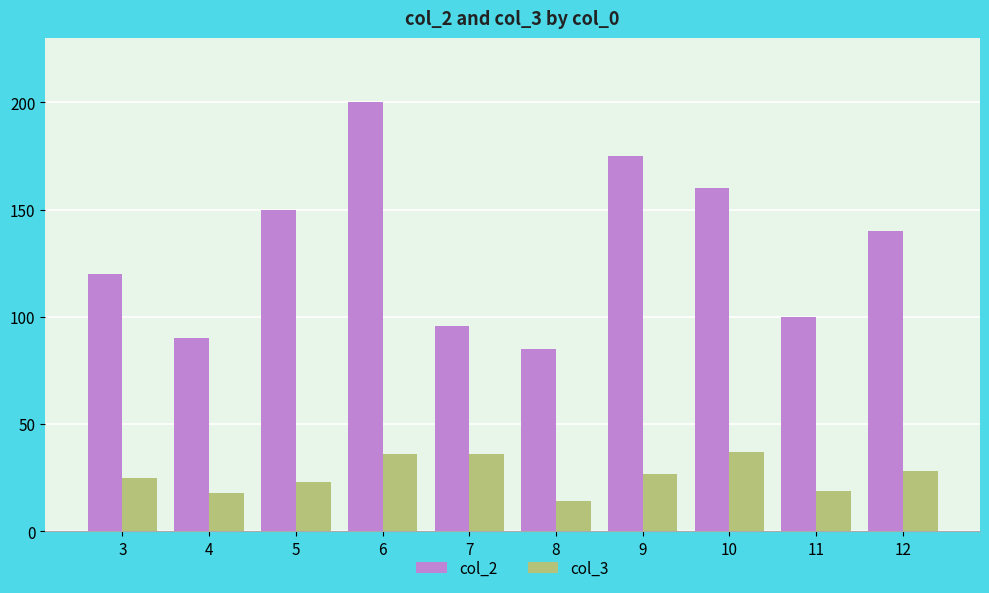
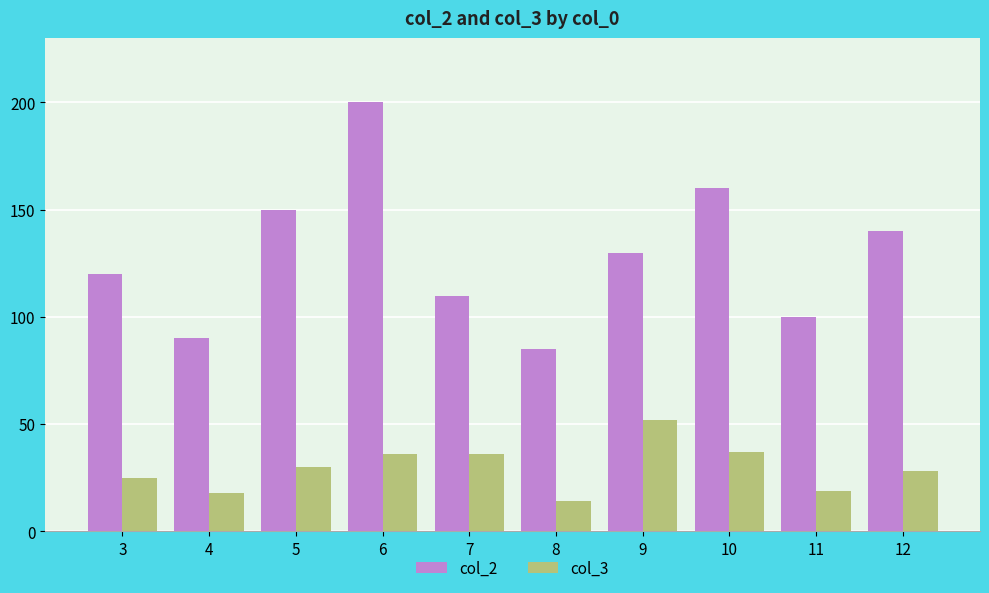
col_3, 5: 23 -> 30
col_2, 7: 96 -> 110
col_2, 9: 175 -> 130
col_3, 9: 27 -> 52
